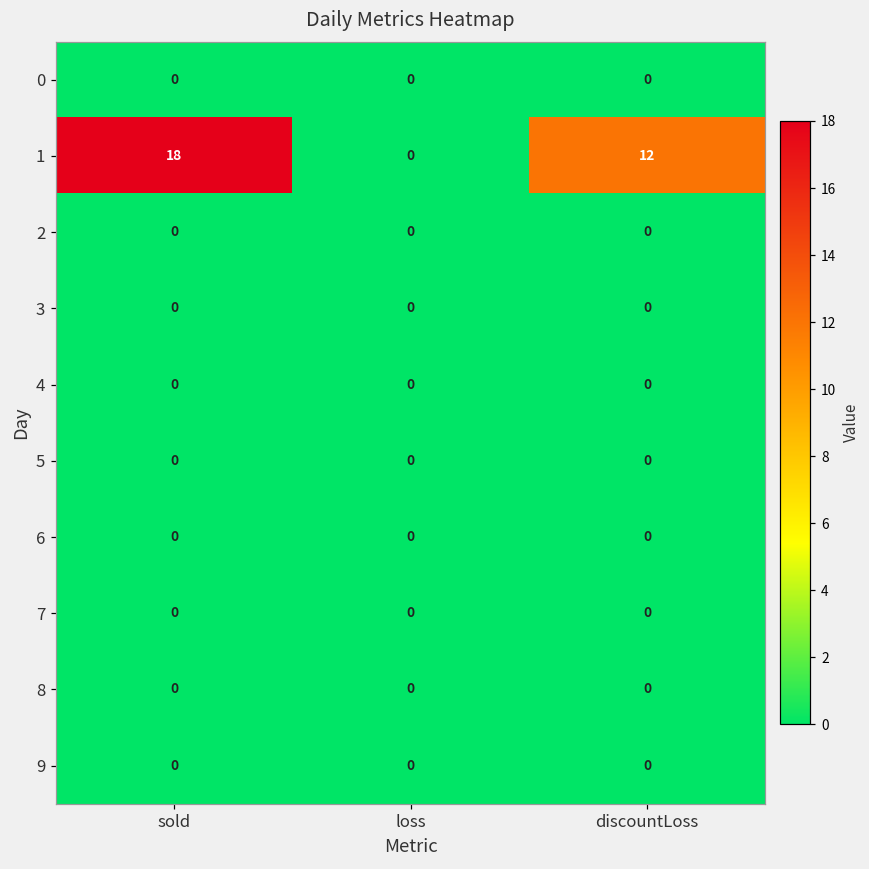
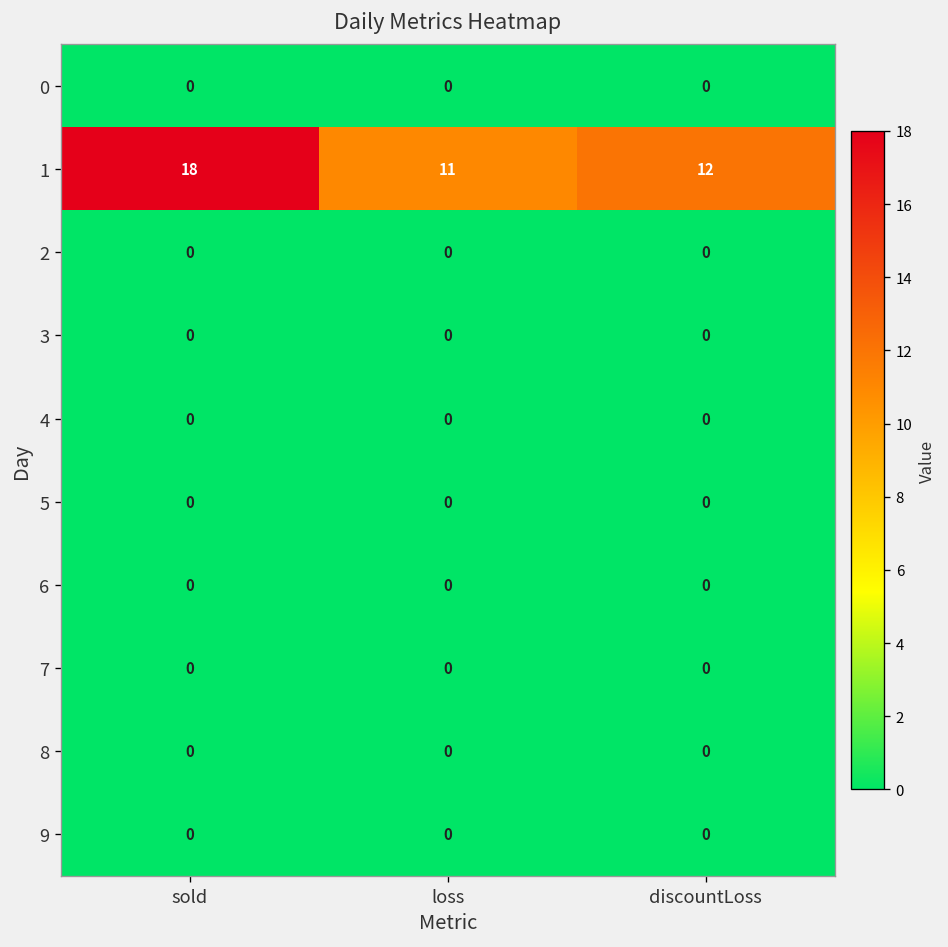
1, loss: 0 -> 11
